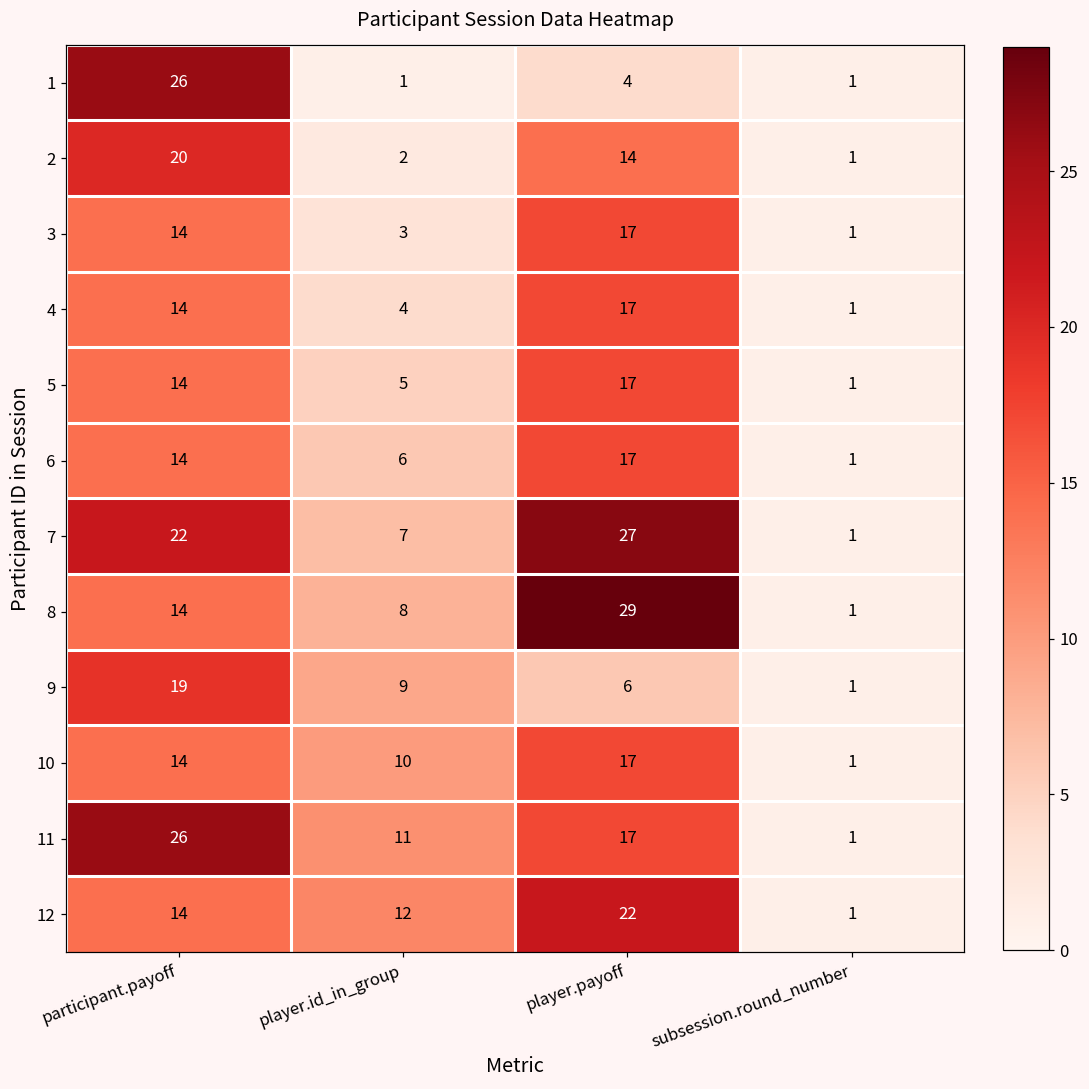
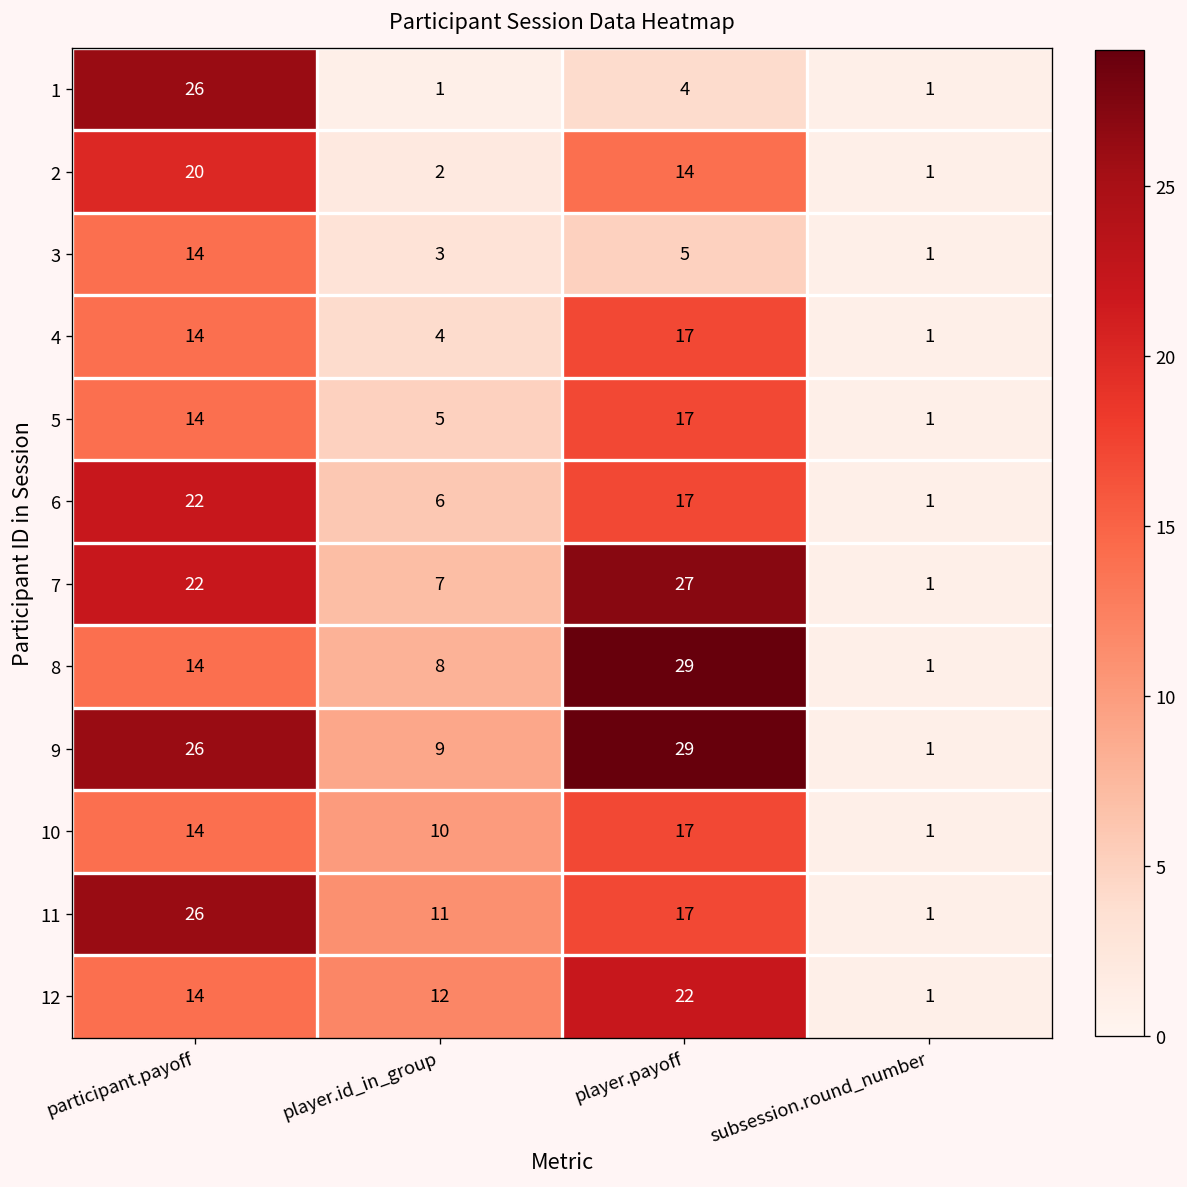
3, player.payoff: 17 -> 5
6, participant.payoff: 14 -> 22
9, participant.payoff: 19 -> 26
9, player.payoff: 6 -> 29
